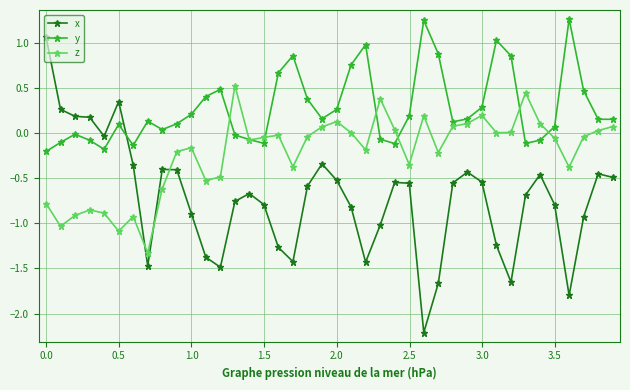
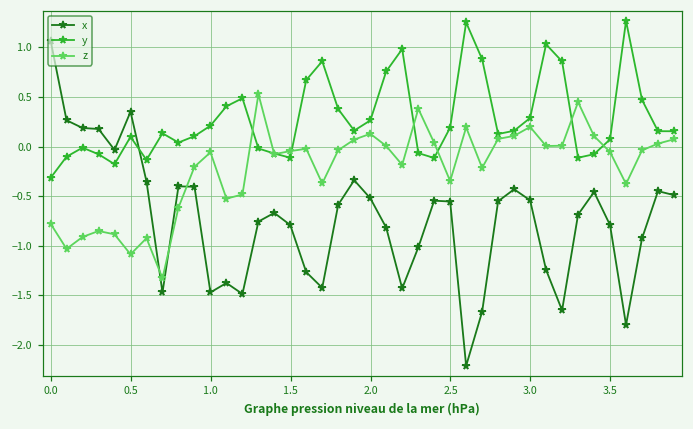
y, 0.0: -0.2 -> -0.3
x, 1.0: -0.9 -> -1.5
z, 1.0: -0.2 -> -0.1
